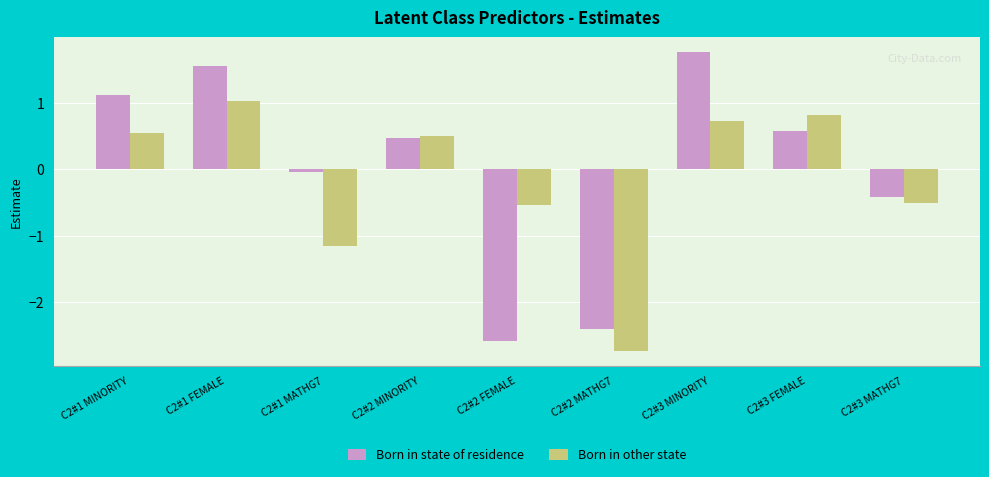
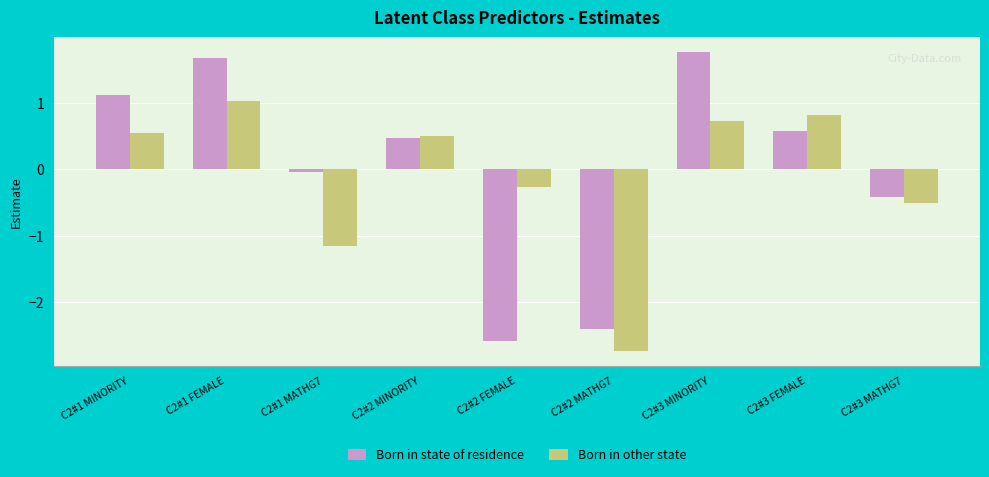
Born in state of residence, C2#1 FEMALE: 1.6 -> 1.7
Born in other state, C2#2 FEMALE: -0.5 -> -0.3
